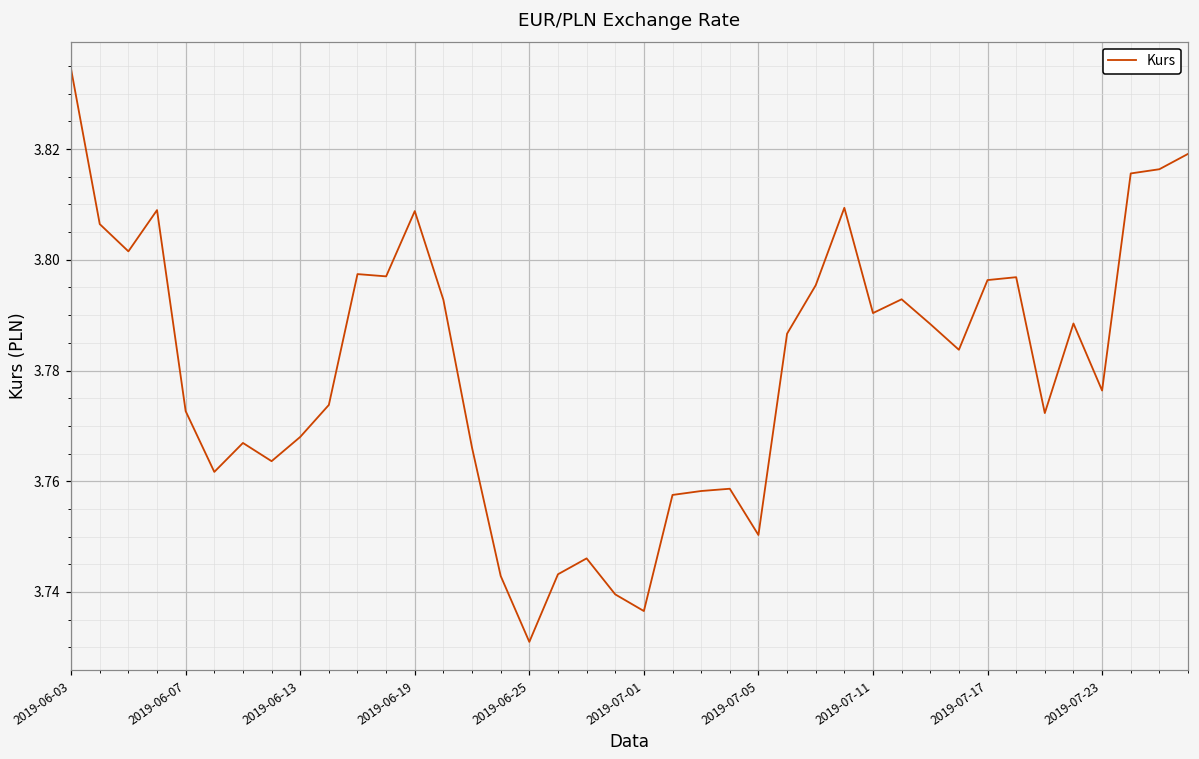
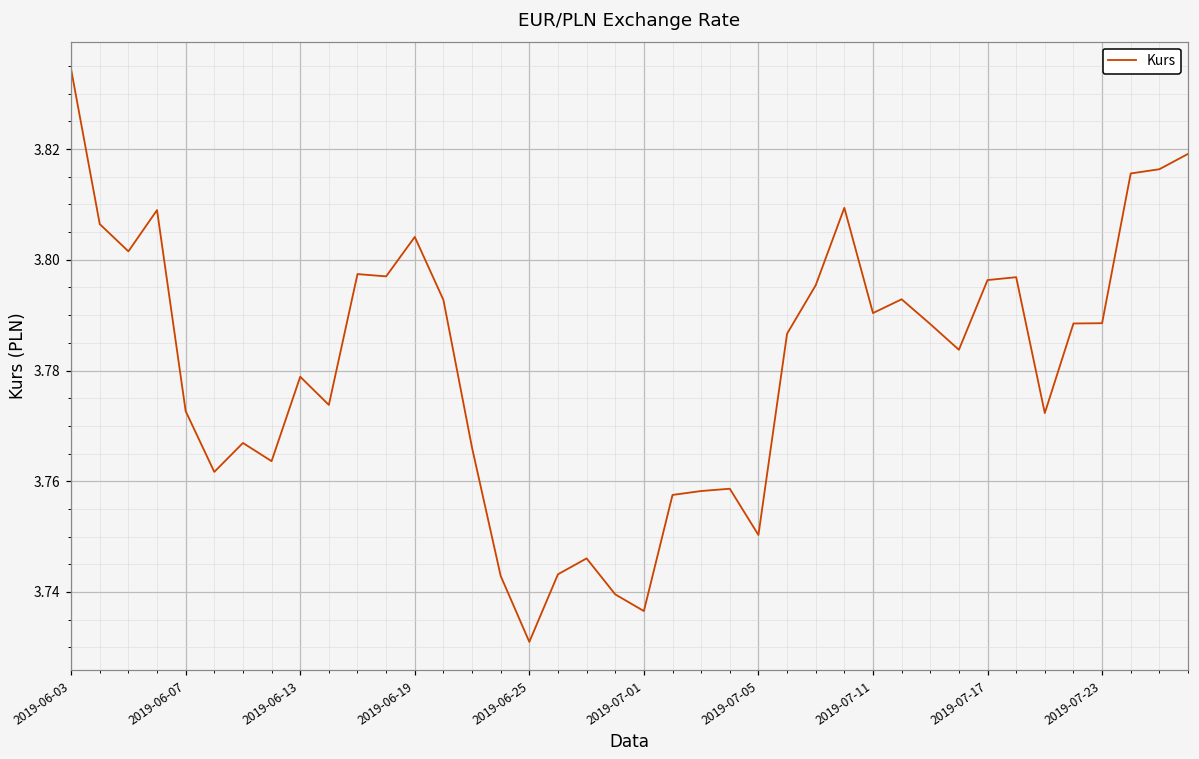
2019-06-13: 3.768 -> 3.779
2019-06-19: 3.809 -> 3.804
2019-07-23: 3.776 -> 3.789
